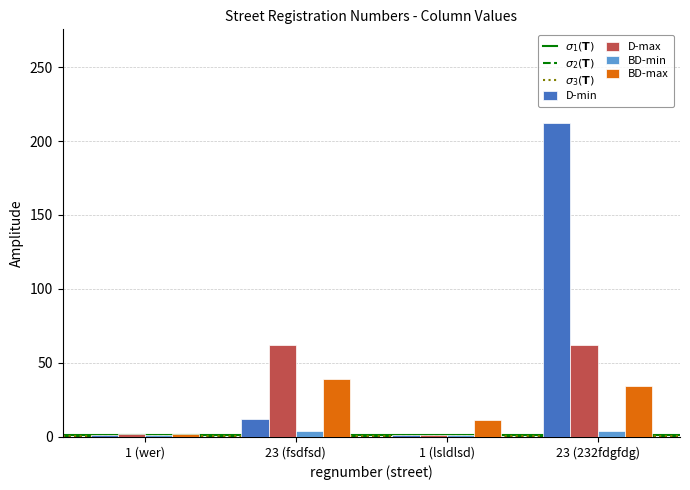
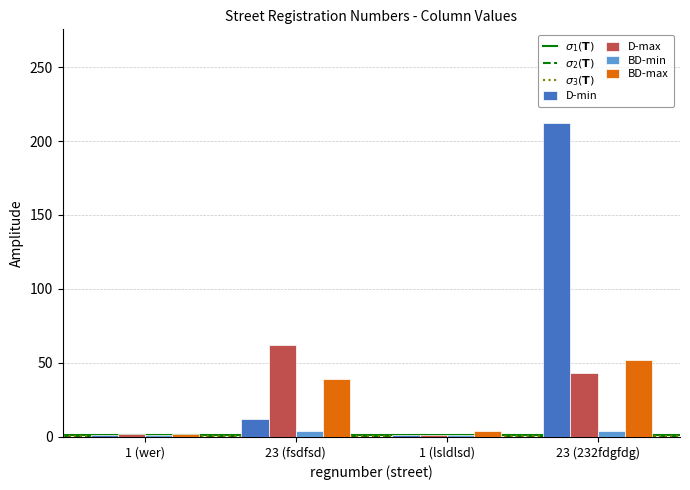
BD-max, 1 (lsldlsd): 11 -> 4
D-max, 23 (232fdgfdg): 62 -> 43
BD-max, 23 (232fdgfdg): 34 -> 52
